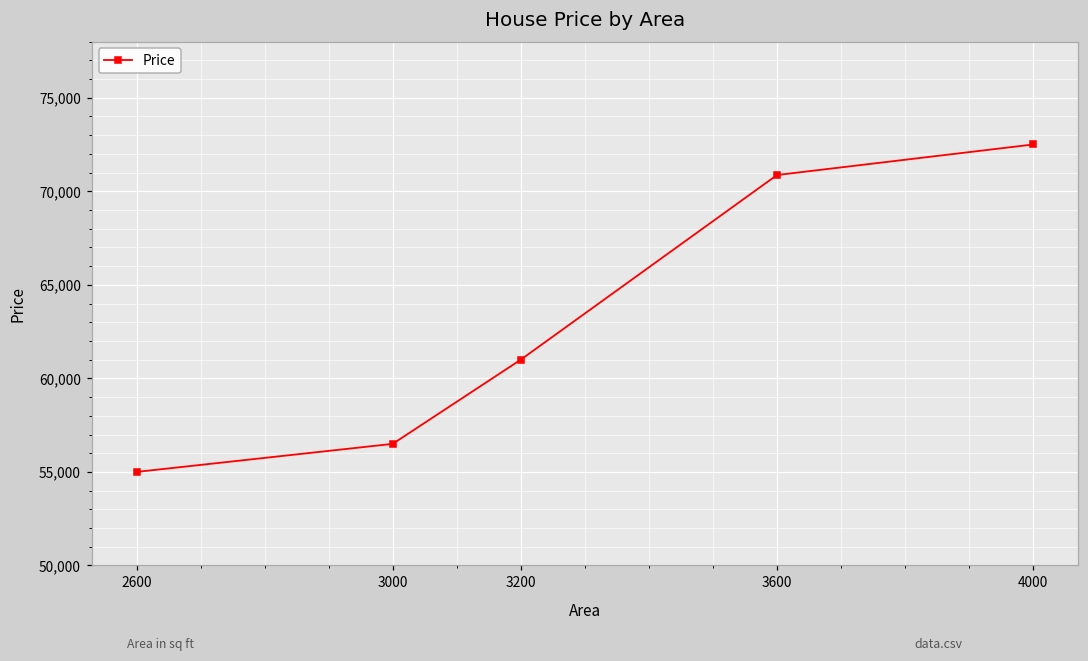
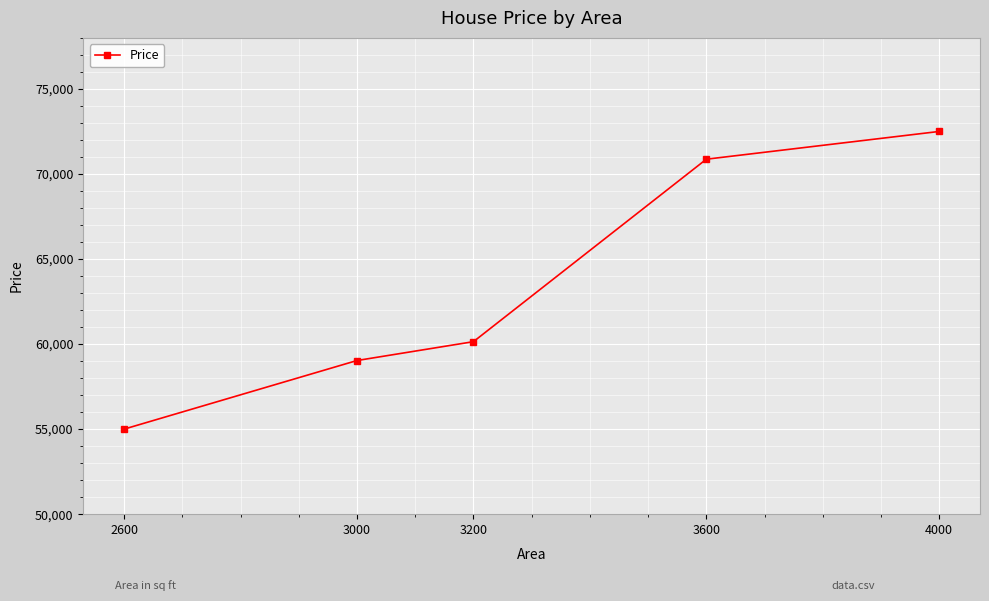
3000: 56,500 -> 59,000
3200: 61,000 -> 60,100
